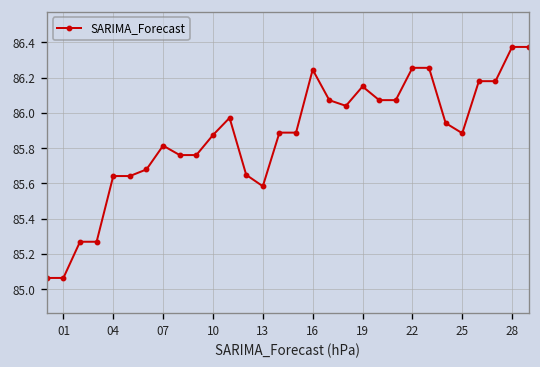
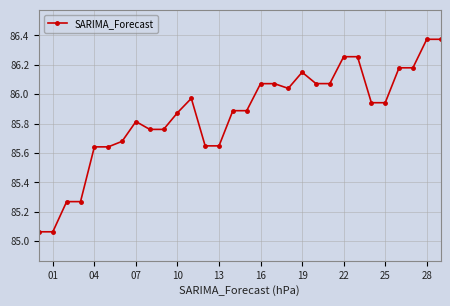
13: 85.58 -> 85.65
16: 86.25 -> 86.07
25: 85.88 -> 85.94
